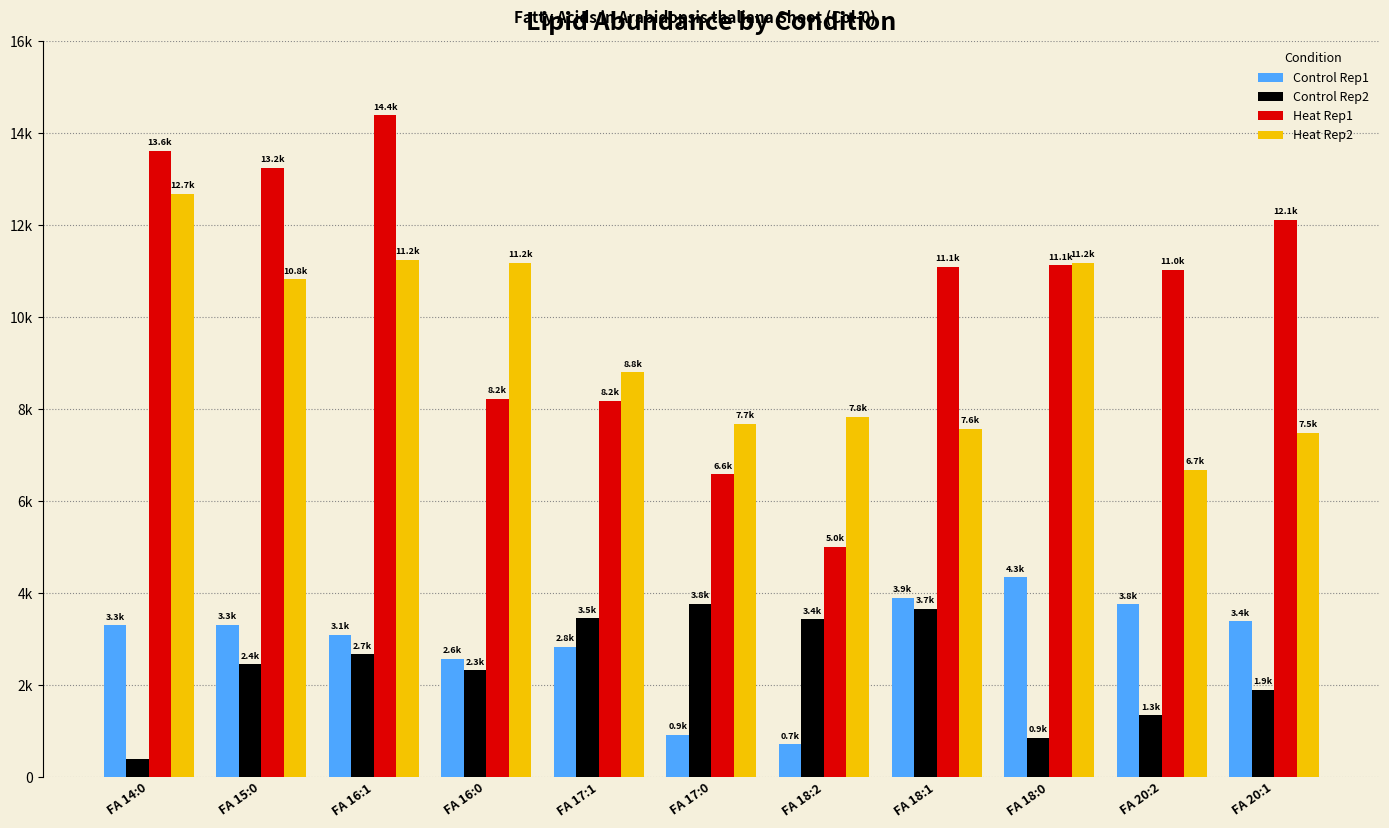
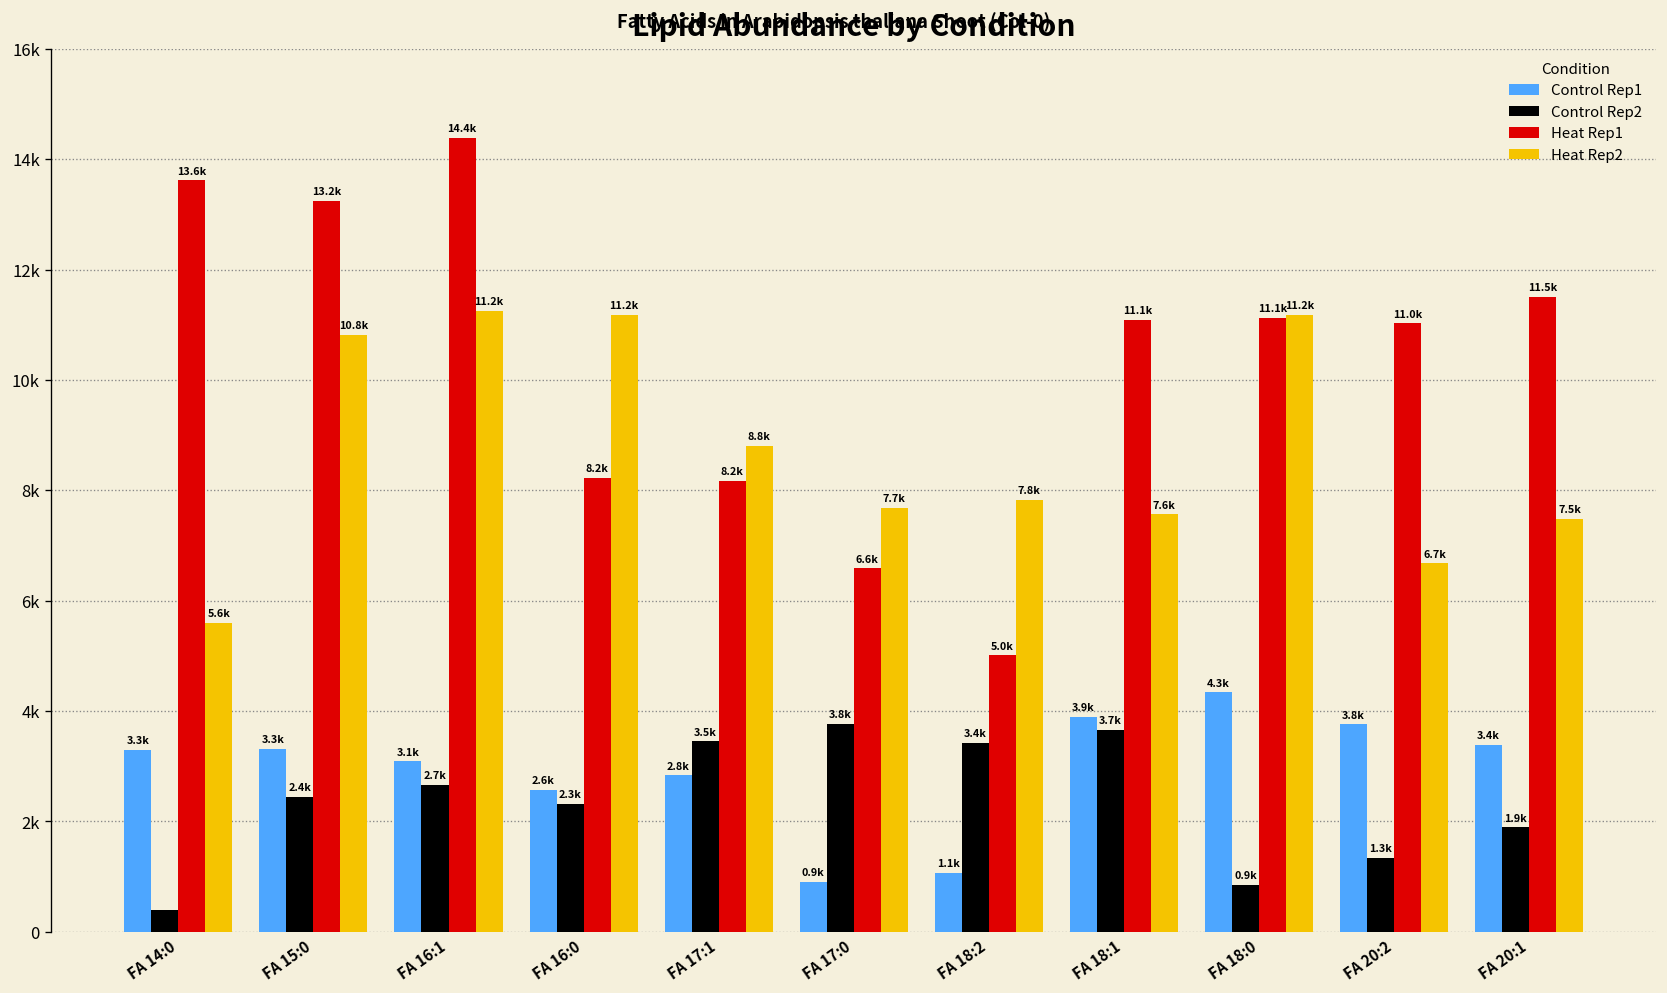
Heat Rep2, FA 14:0: 12.7k -> 5.6k
Control Rep1, FA 18:2: 0.7k -> 1.1k
Heat Rep1, FA 20:1: 12.1k -> 11.5k
